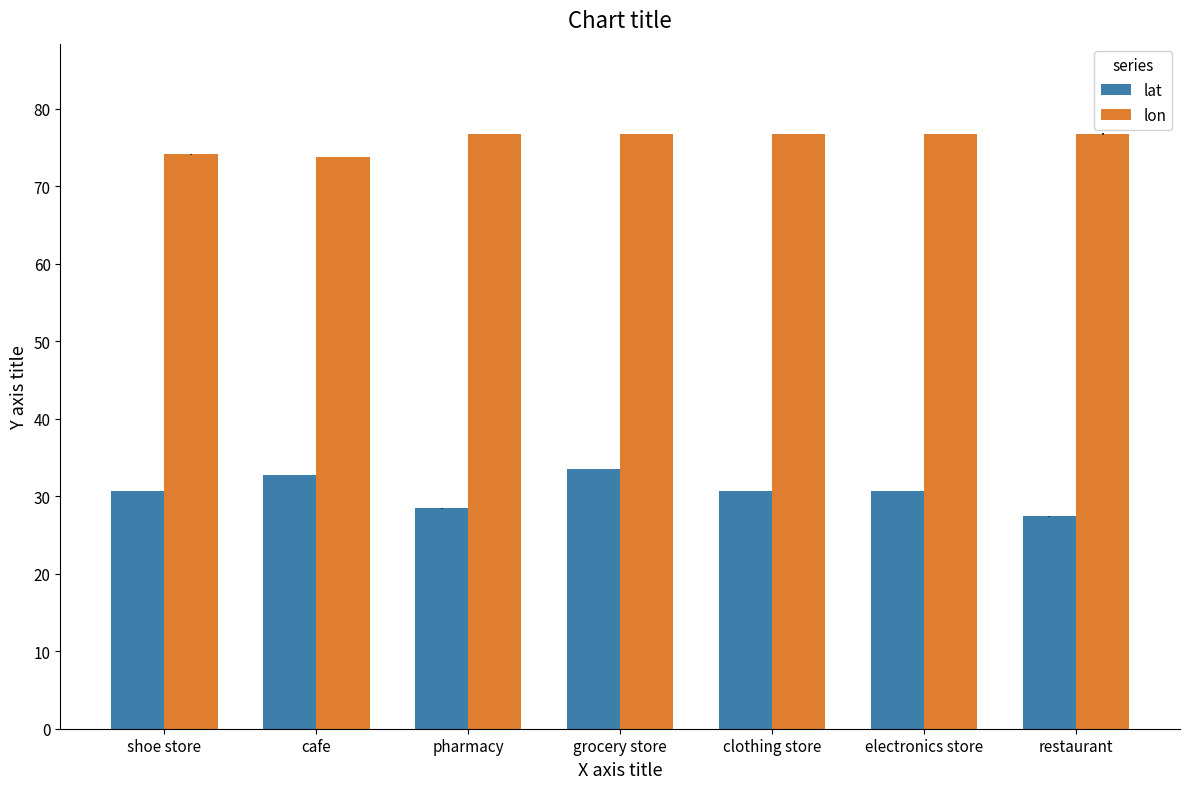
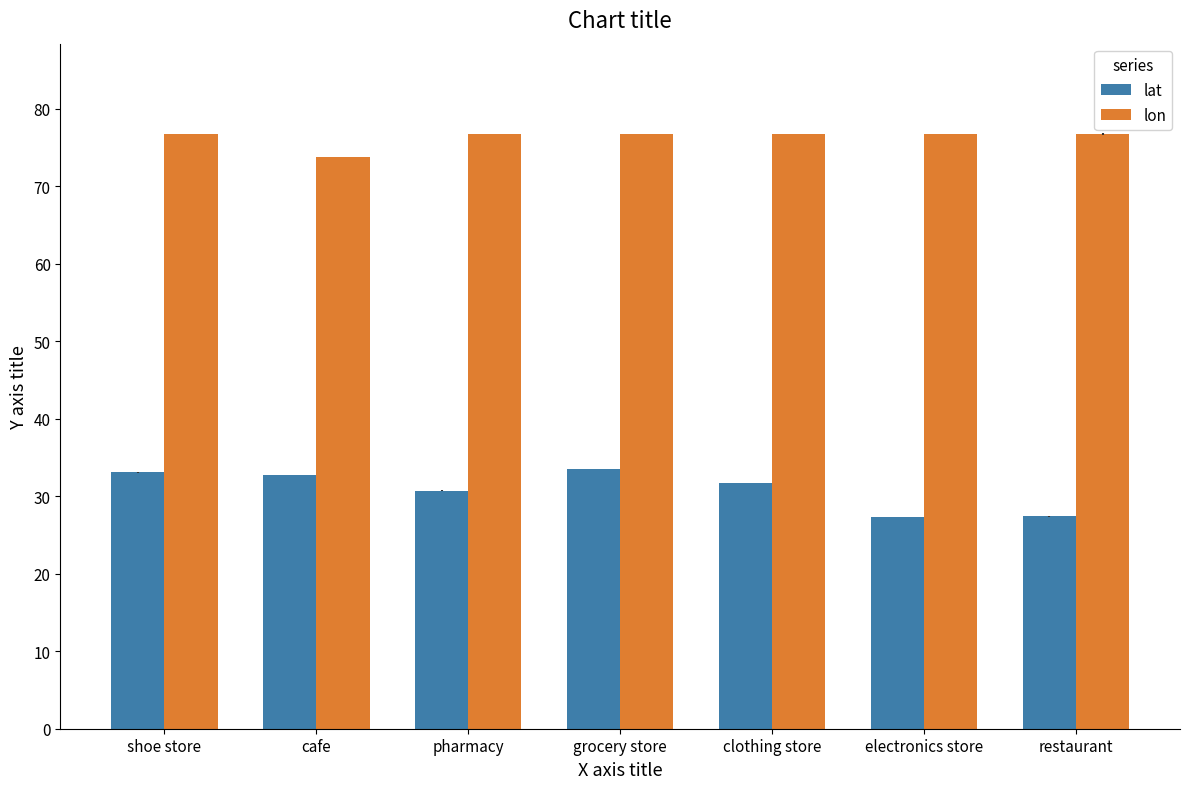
lat, shoe store: 31 -> 33
lon, shoe store: 74 -> 77
lat, pharmacy: 28 -> 31
lat, clothing store: 31 -> 32
lat, electronics store: 31 -> 27
